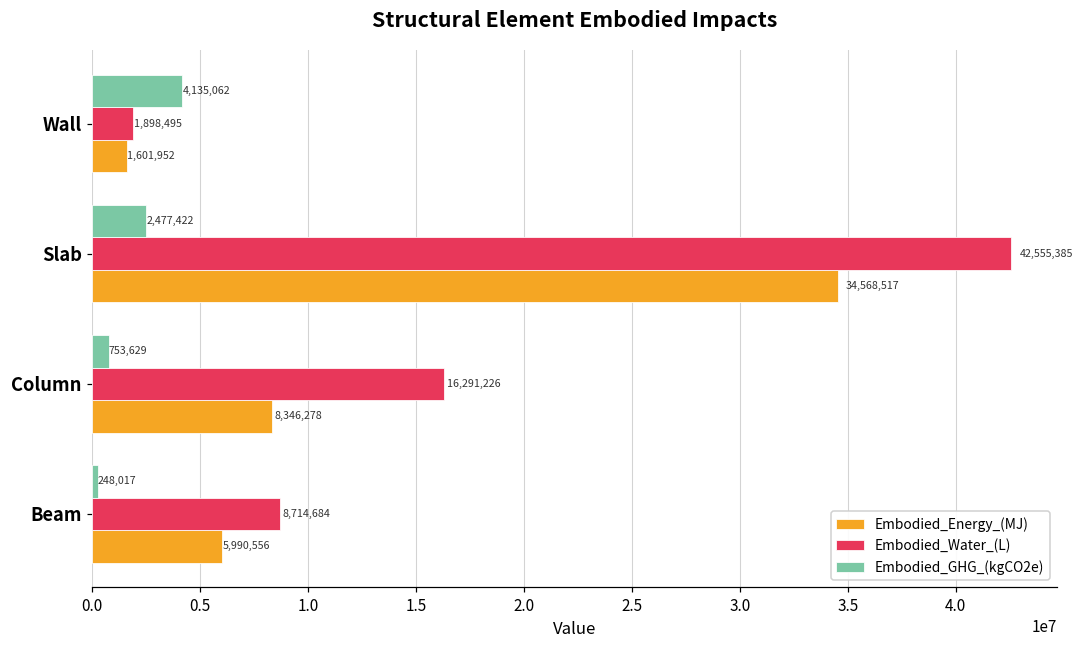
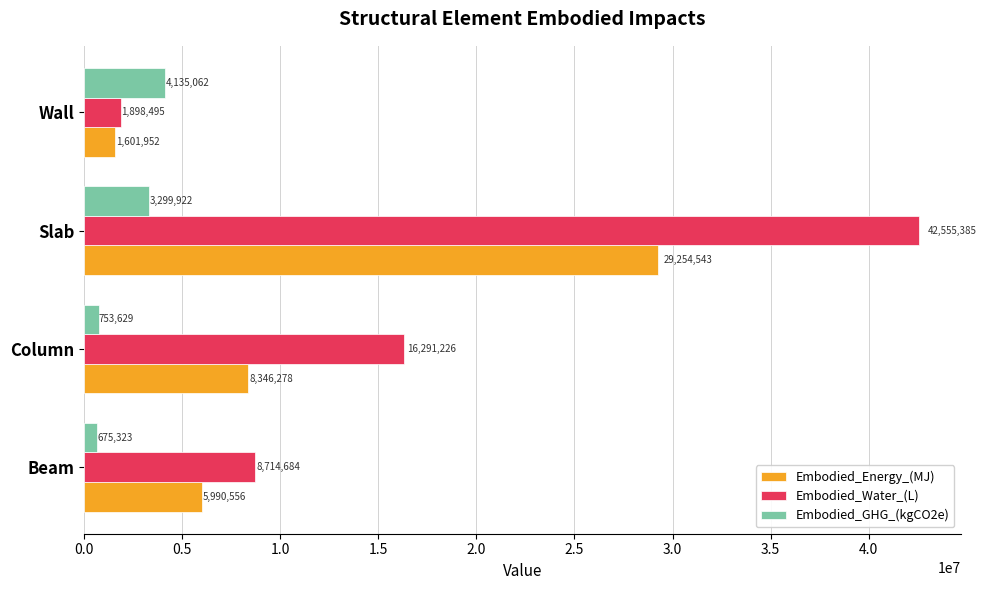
Embodied_GHG_(kgCO2e), Slab: 2,477,422 -> 3,299,922
Embodied_Energy_(MJ), Slab: 34,568,517 -> 29,254,543
Embodied_GHG_(kgCO2e), Beam: 248,017 -> 675,323
